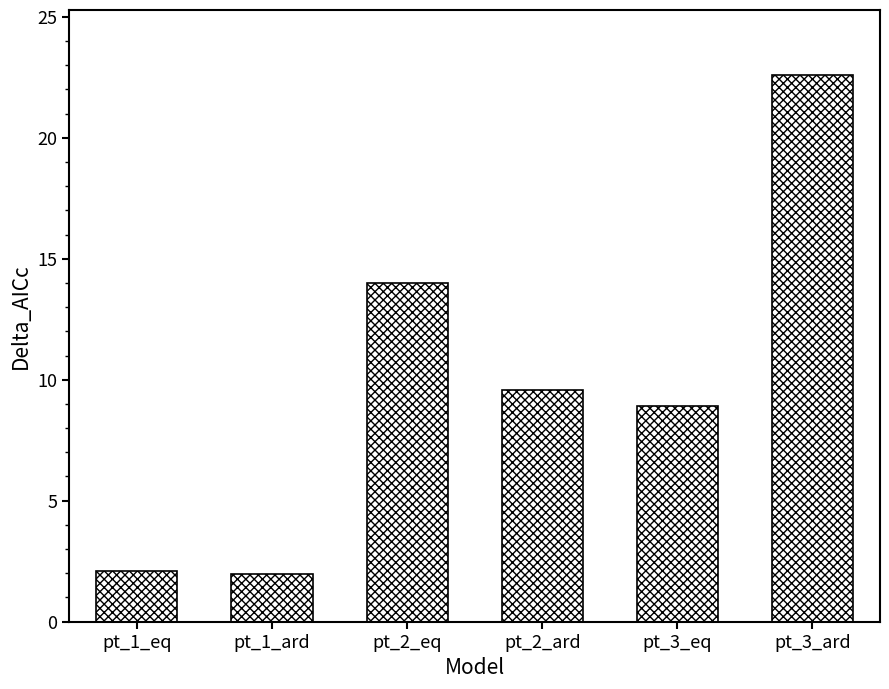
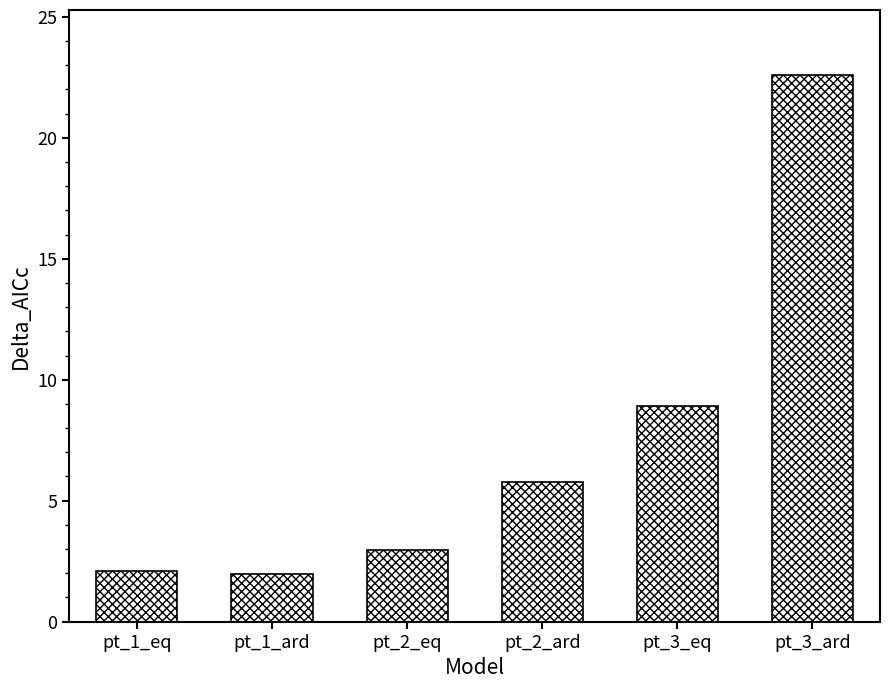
pt_2_eq: 14.0 -> 3.0
pt_2_ard: 9.6 -> 5.8
